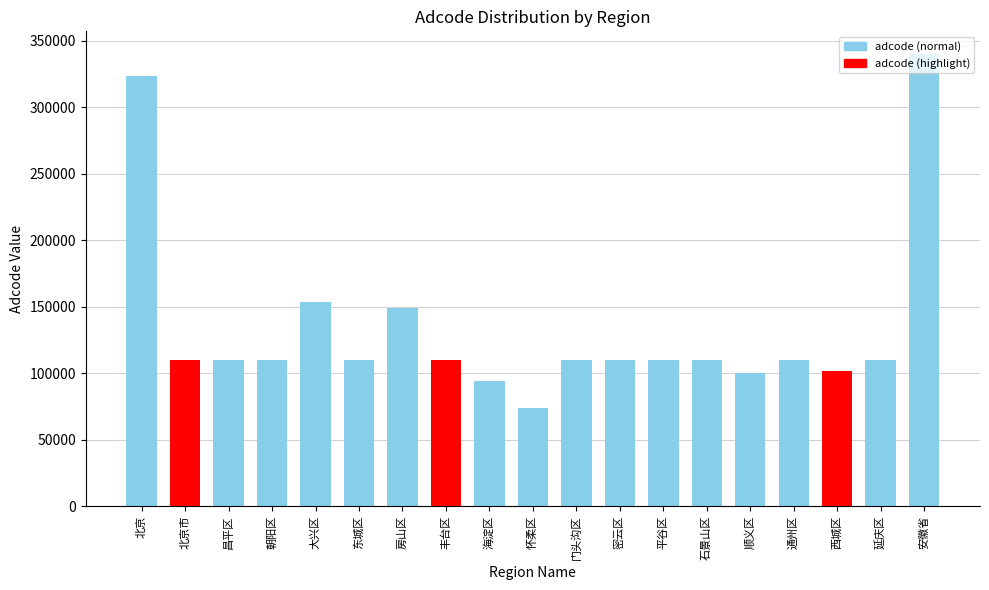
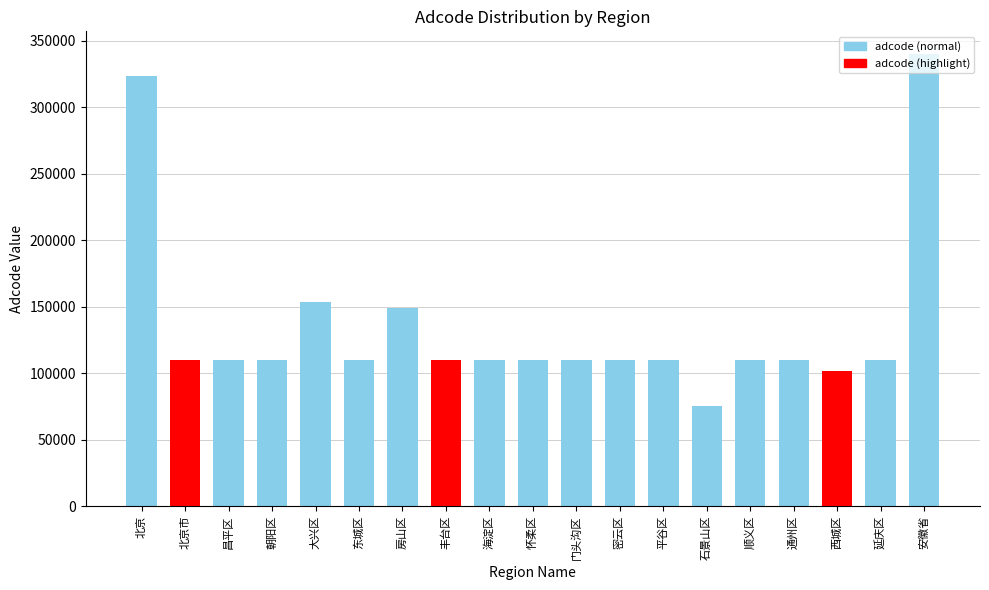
海淀区: 94000 -> 110000
怀柔区: 74000 -> 110000
石景山区: 110000 -> 76000
顺义区: 101000 -> 110000
